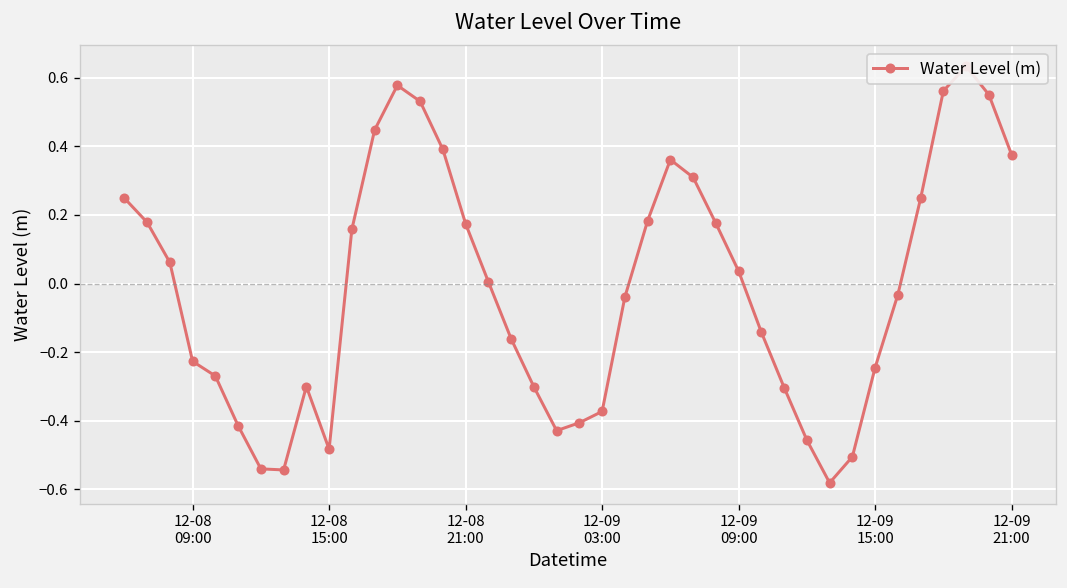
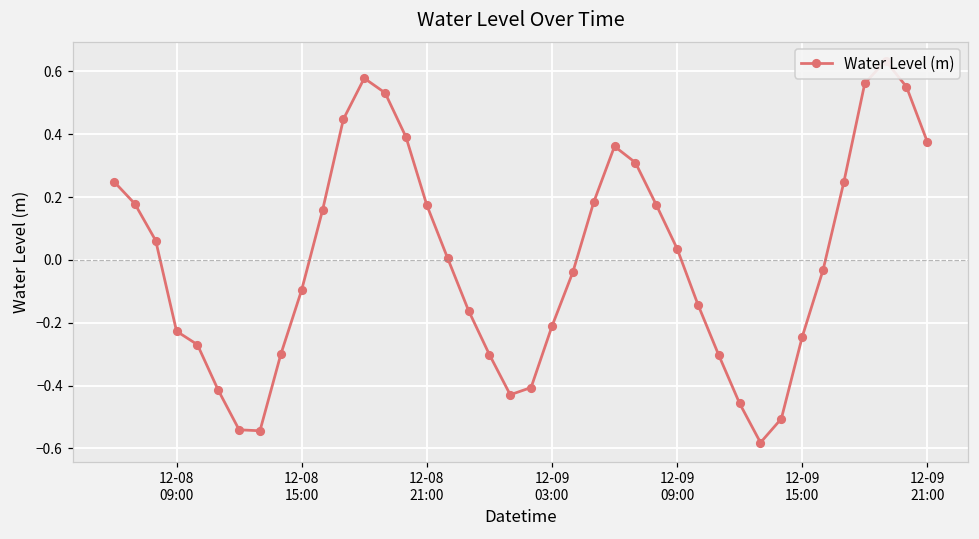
12-08 15:00: -0.48 -> -0.10
12-09 03:00: -0.37 -> -0.21
